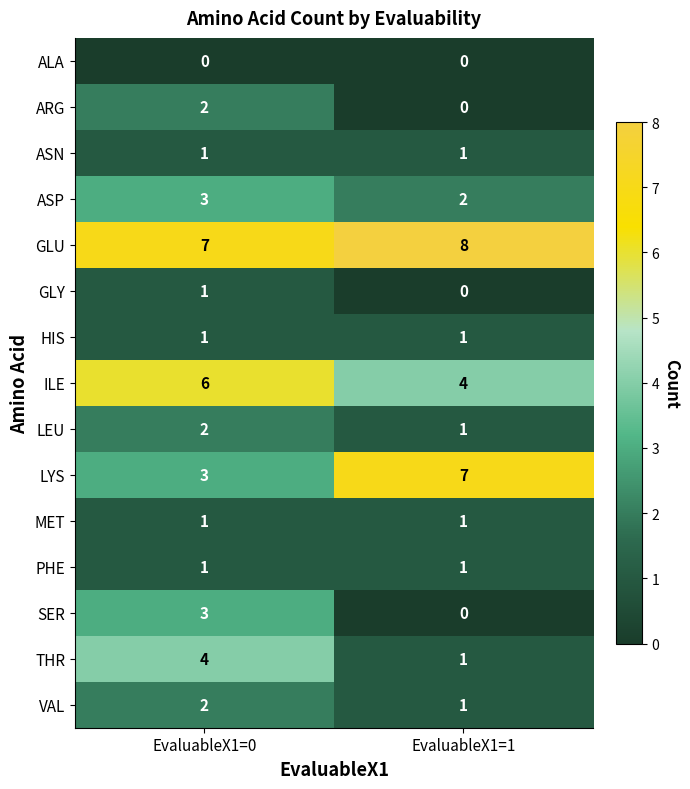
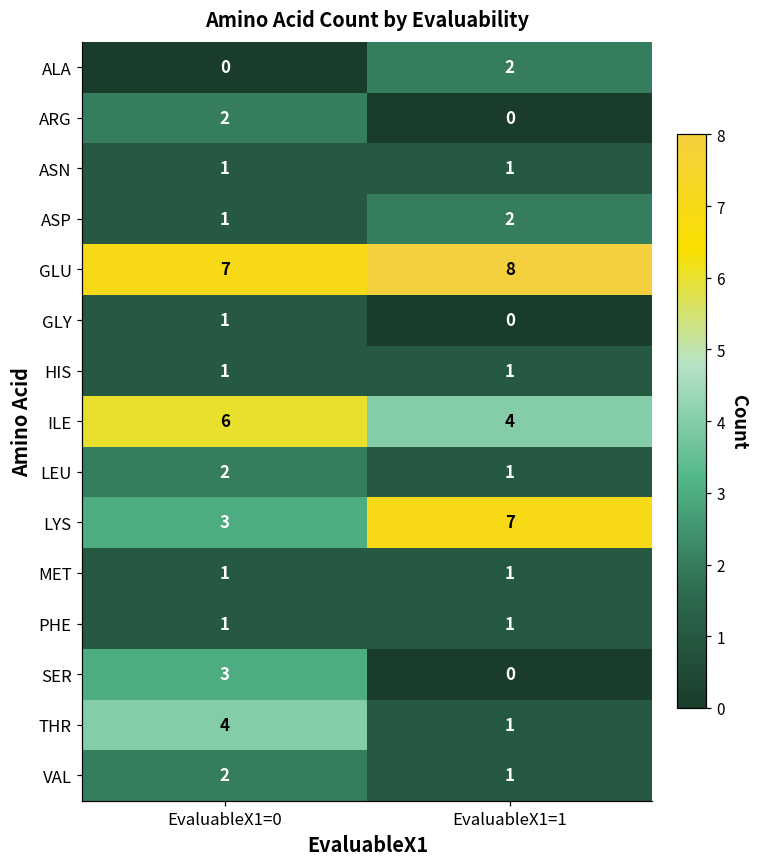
ALA, EvaluableX1=1: 0 -> 2
ASP, EvaluableX1=0: 3 -> 1
